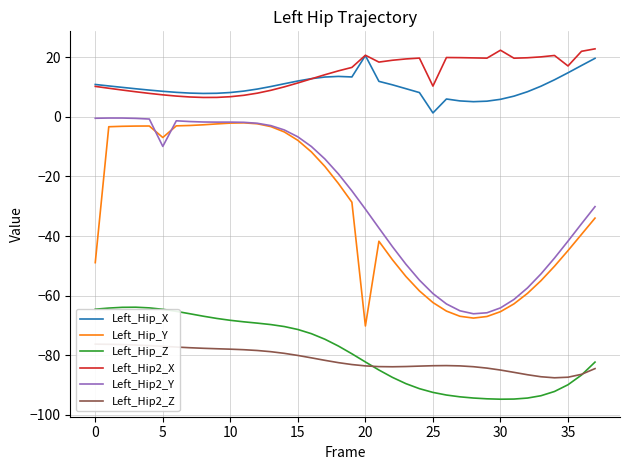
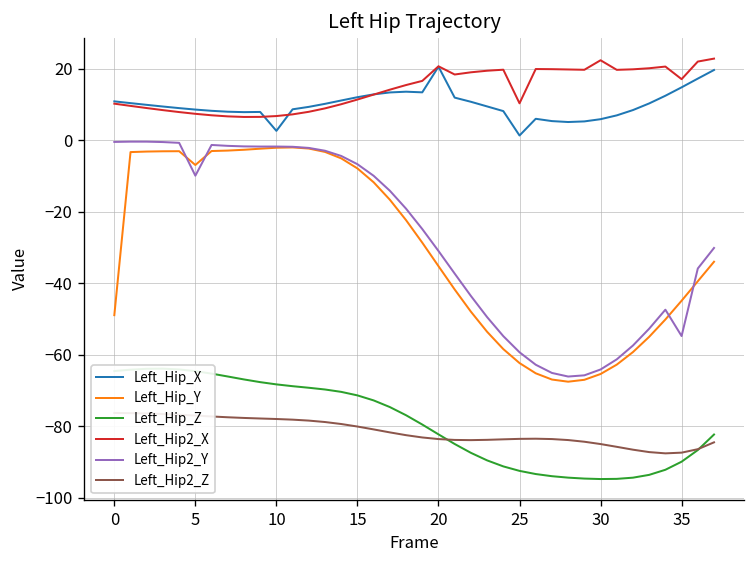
Left_Hip_X, 10: 8 -> 3
Left_Hip_Y, 20: -70 -> -35
Left_Hip2_Y, 35: -42 -> -55
